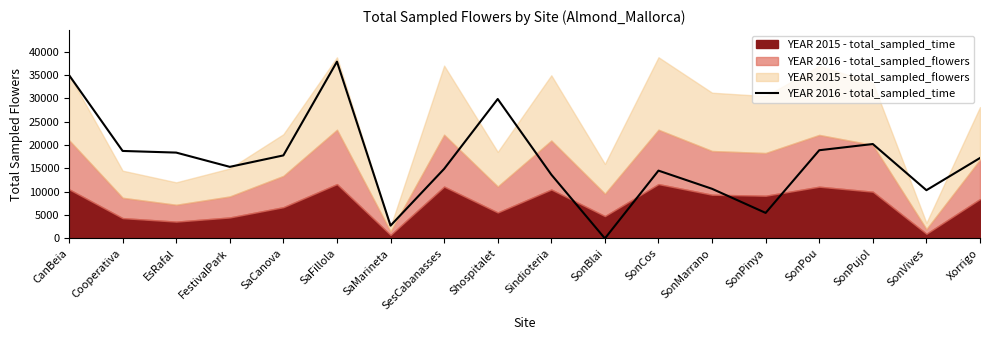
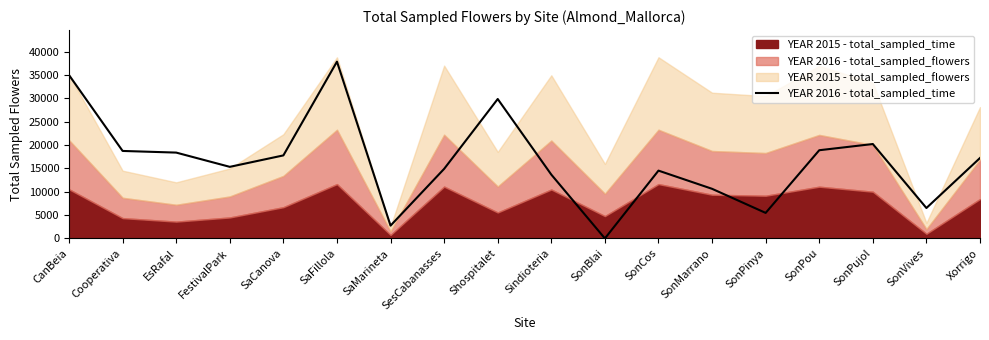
YEAR 2016 - total_sampled_time, SonVives: 10000 -> 7000
